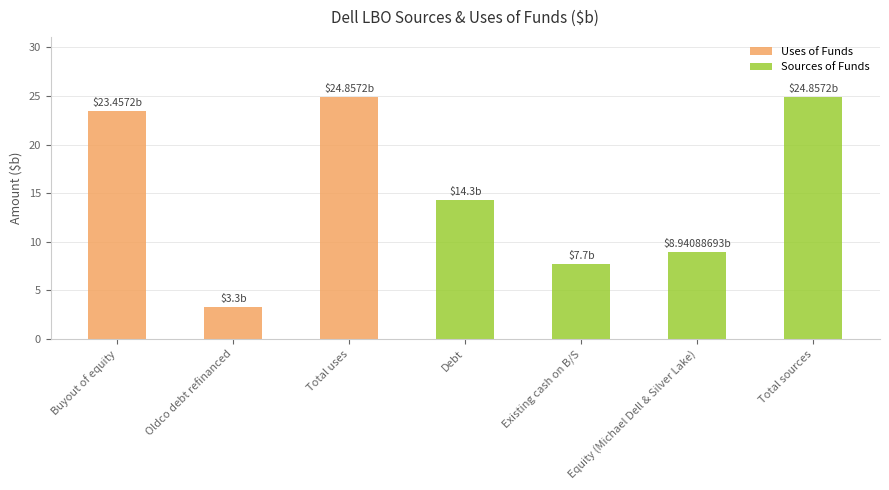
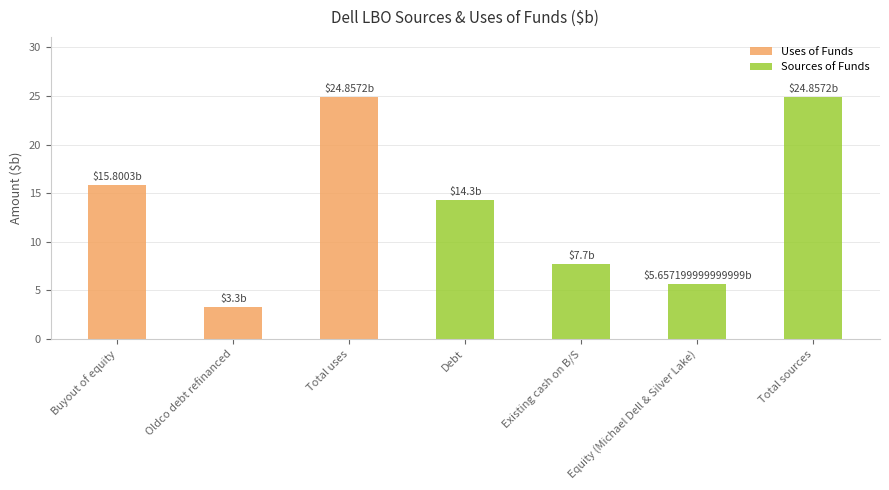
Uses of Funds, Buyout of equity: $23.4572b -> $15.8003b
Sources of Funds, Equity (Michael Dell & Silver Lake): $8.94088693b -> $5.657199999999999b
